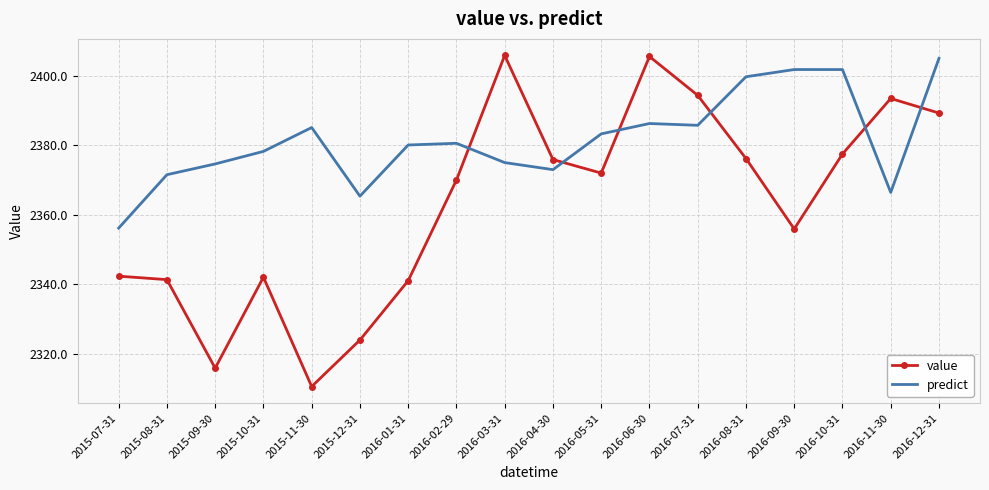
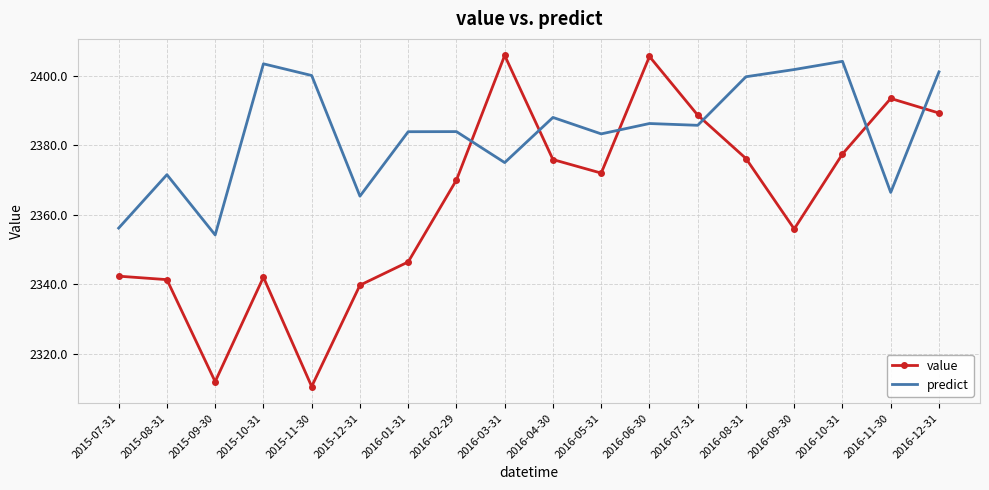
value, 2015-09-30: 2316 -> 2312
predict, 2015-09-30: 2375 -> 2354
predict, 2015-10-31: 2378 -> 2403
predict, 2015-11-30: 2385 -> 2400
value, 2015-12-31: 2324 -> 2340
value, 2016-01-31: 2341 -> 2346
predict, 2016-01-31: 2380 -> 2384
predict, 2016-02-29: 2381 -> 2384
predict, 2016-04-30: 2373 -> 2388
value, 2016-07-31: 2394 -> 2389
predict, 2016-10-31: 2402 -> 2404
predict, 2016-12-31: 2405 -> 2401
